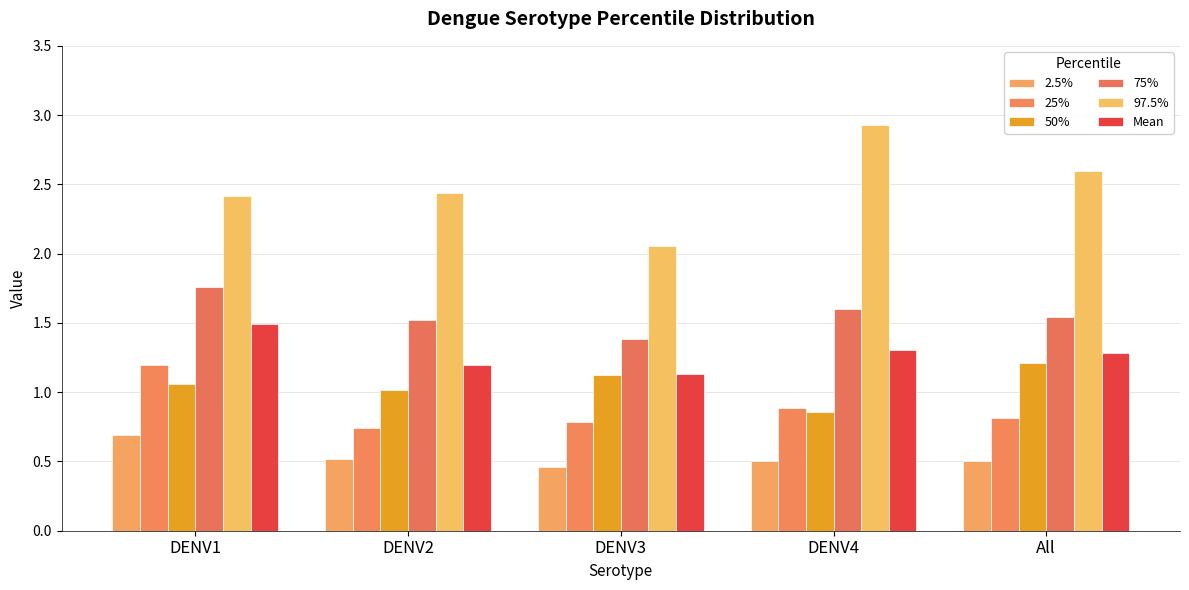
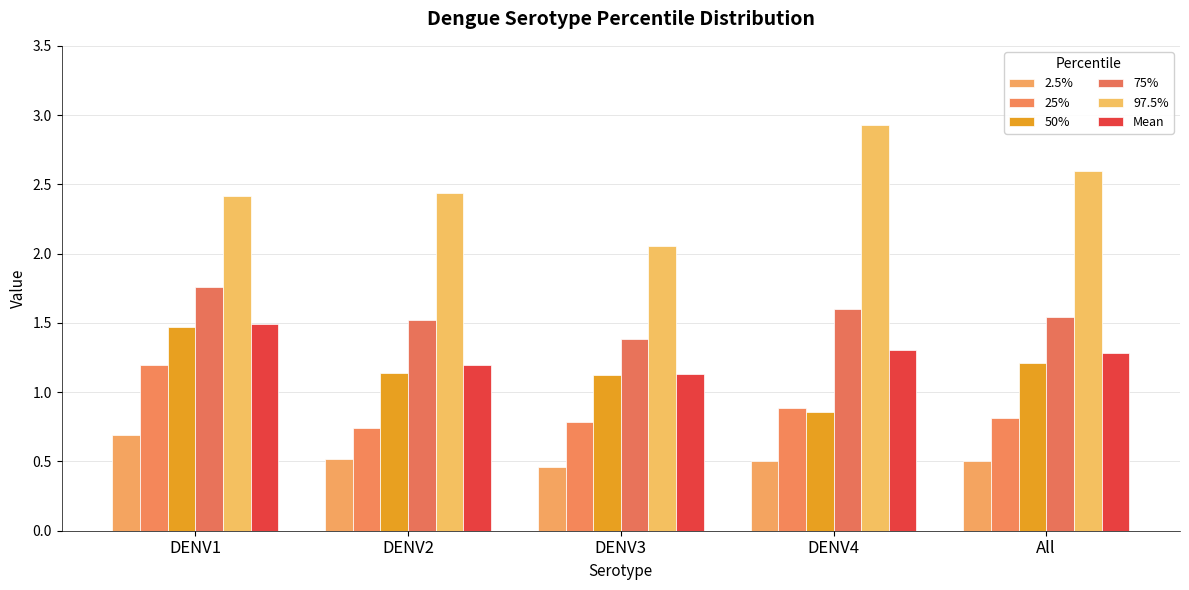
50%, DENV1: 1.06 -> 1.47
50%, DENV2: 1.01 -> 1.14
